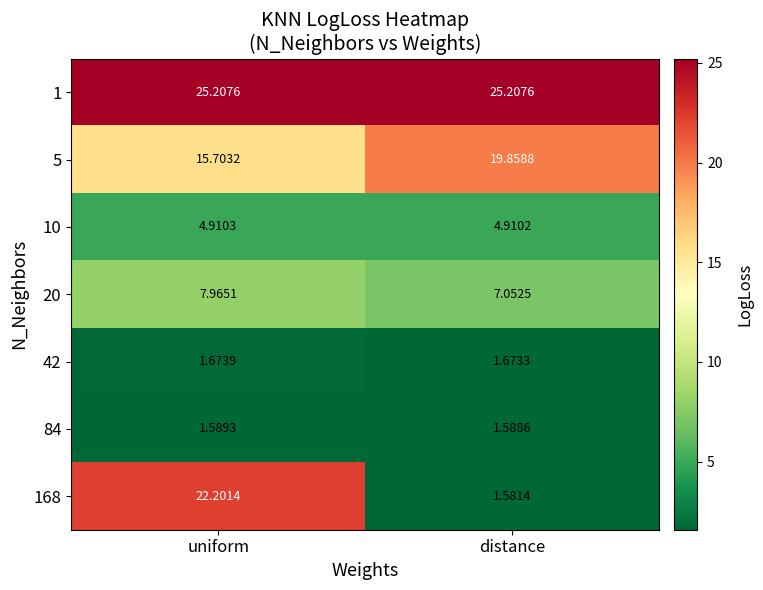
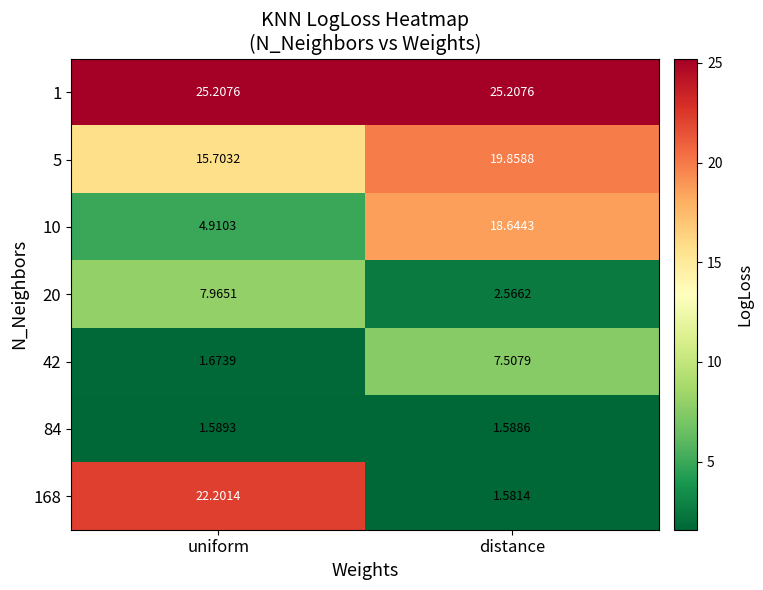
10, distance: 4.9102 -> 18.6443
20, distance: 7.0525 -> 2.5662
42, distance: 1.6733 -> 7.5079
